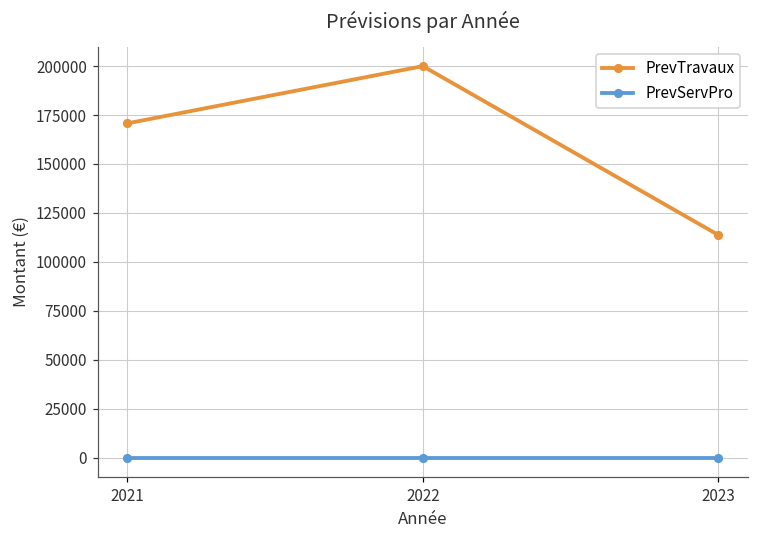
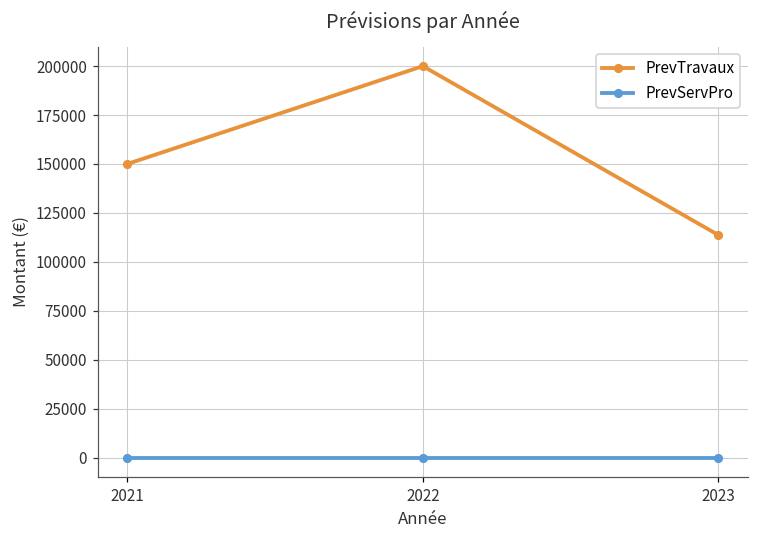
PrevTravaux, 2021: 171000 -> 150000
